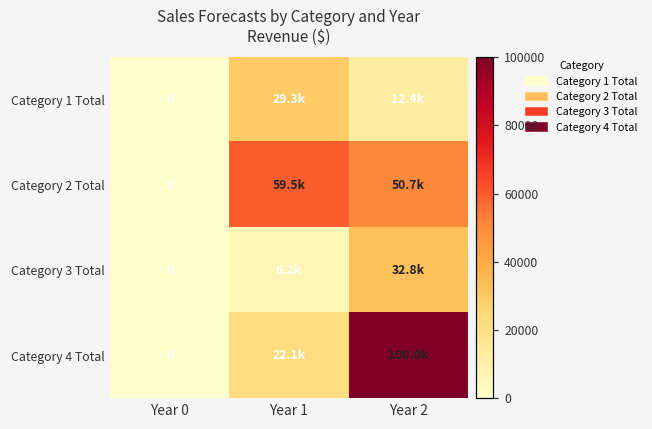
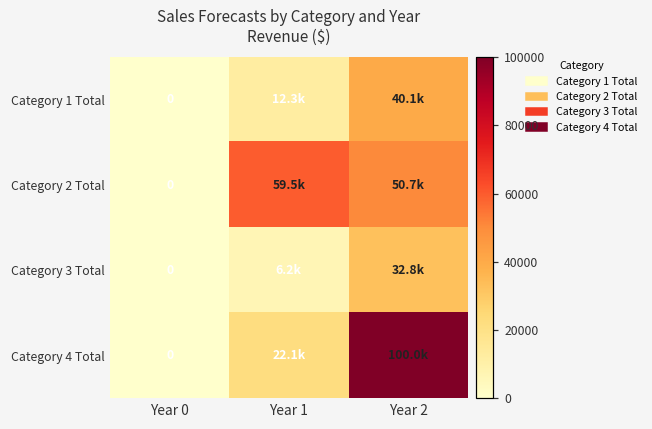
Category 1 Total, Year 1: 29.3k -> 12.3k
Category 1 Total, Year 2: 12.4k -> 40.1k
